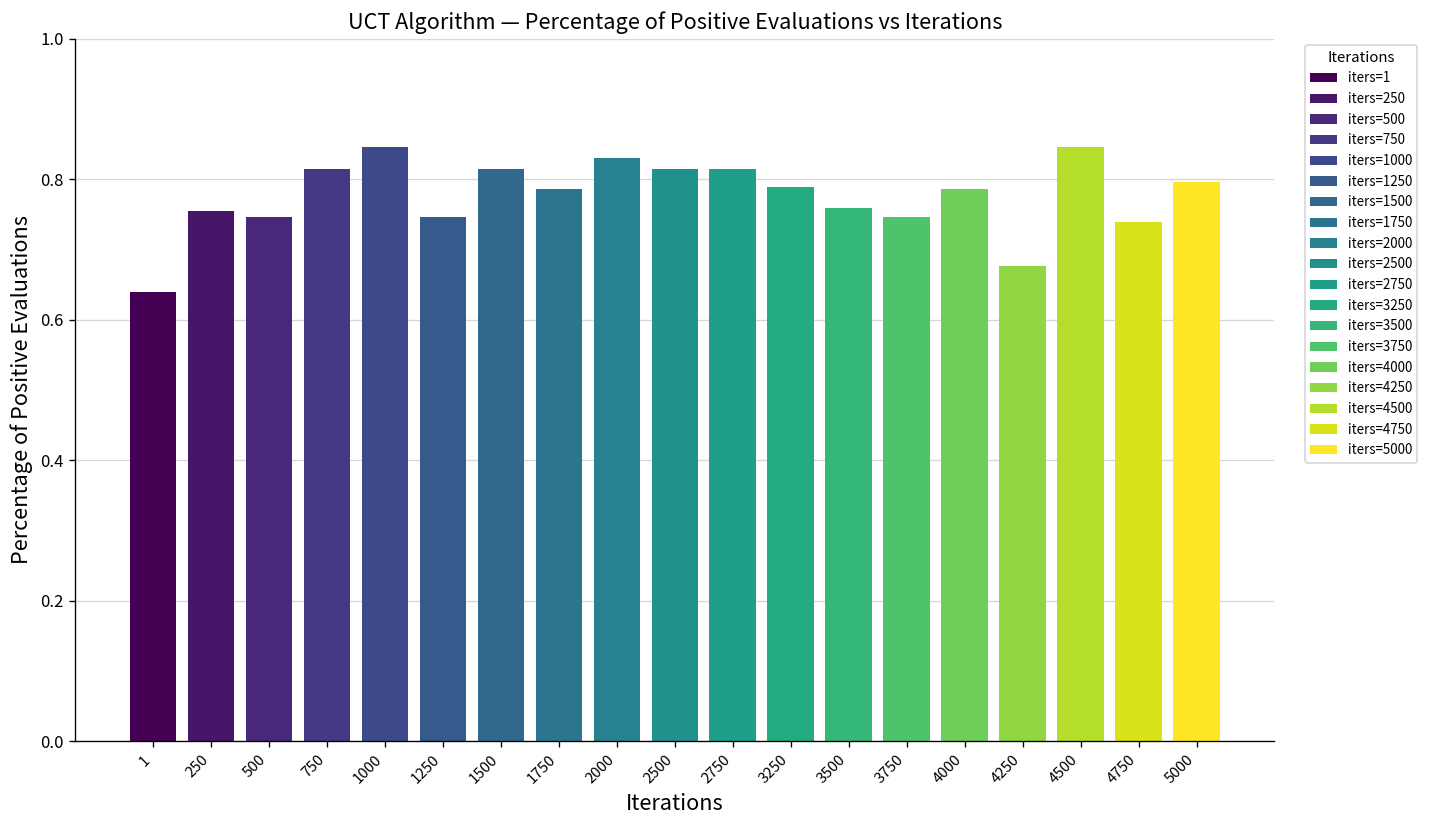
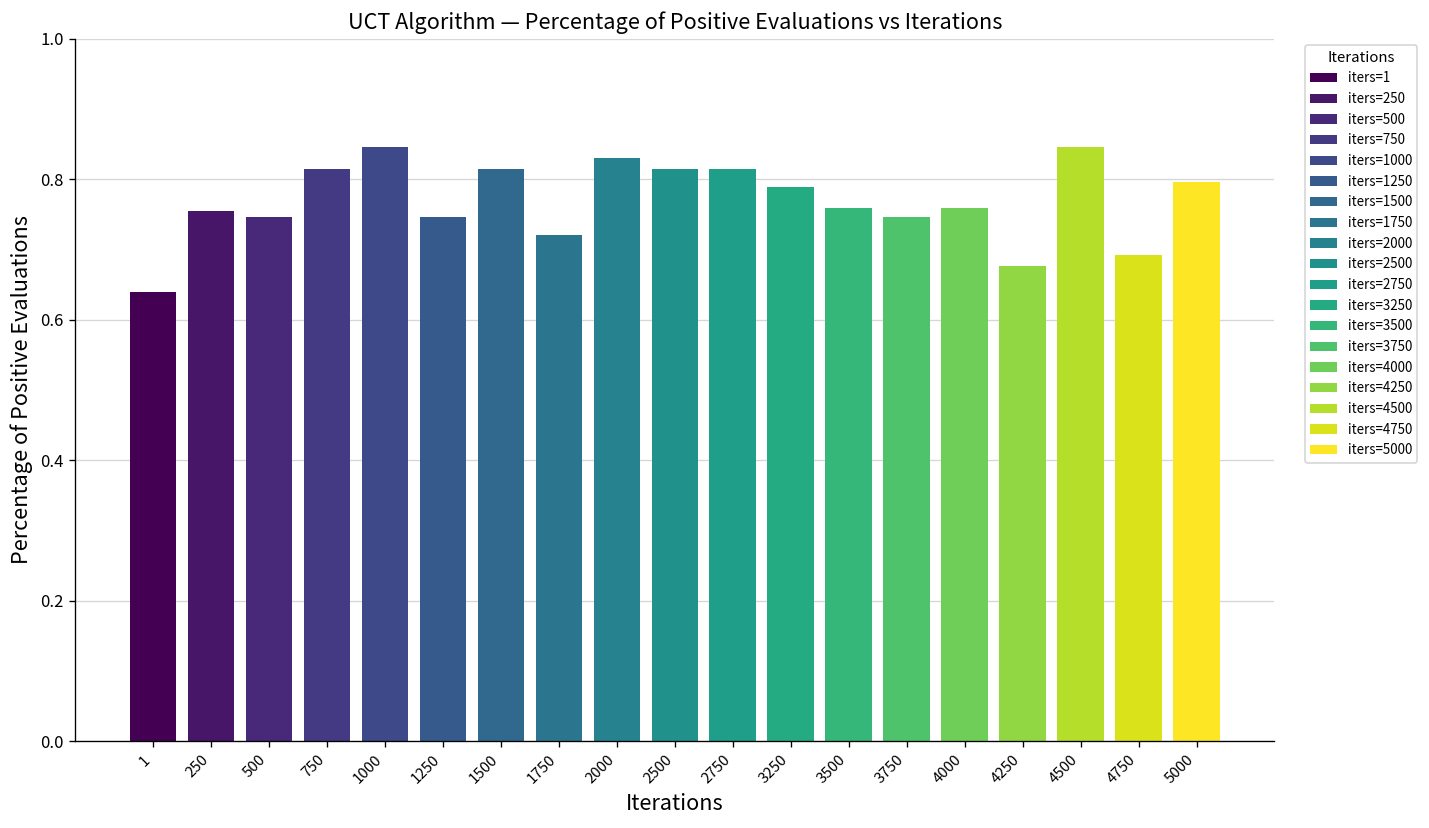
1750: 0.79 -> 0.72
4000: 0.79 -> 0.76
4750: 0.74 -> 0.69
